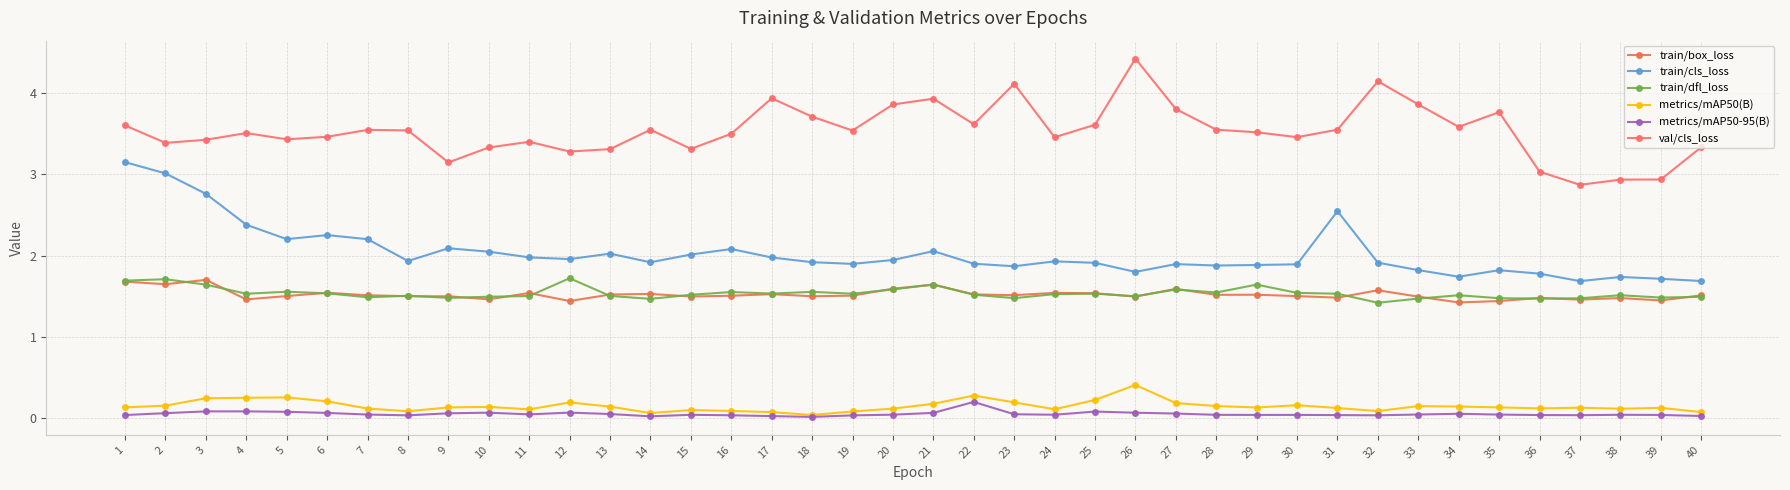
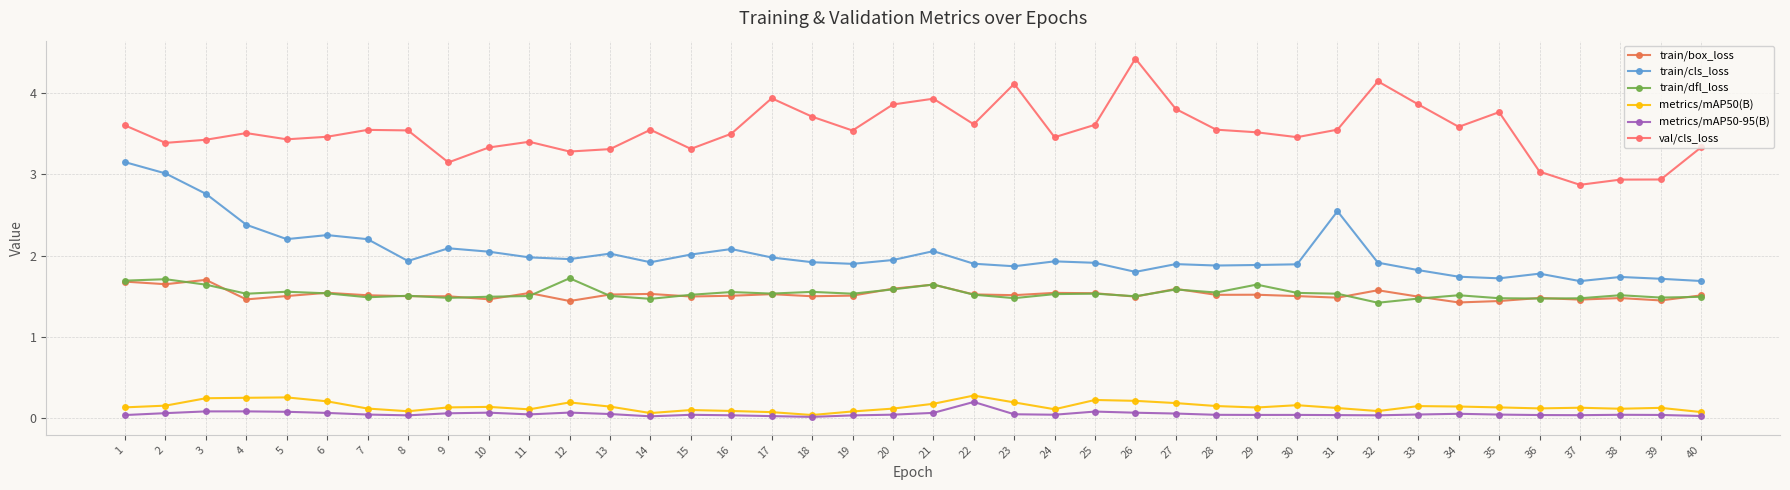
metrics/mAP50(B), 26: 0.4 -> 0.2
train/cls_loss, 35: 1.8 -> 1.7
